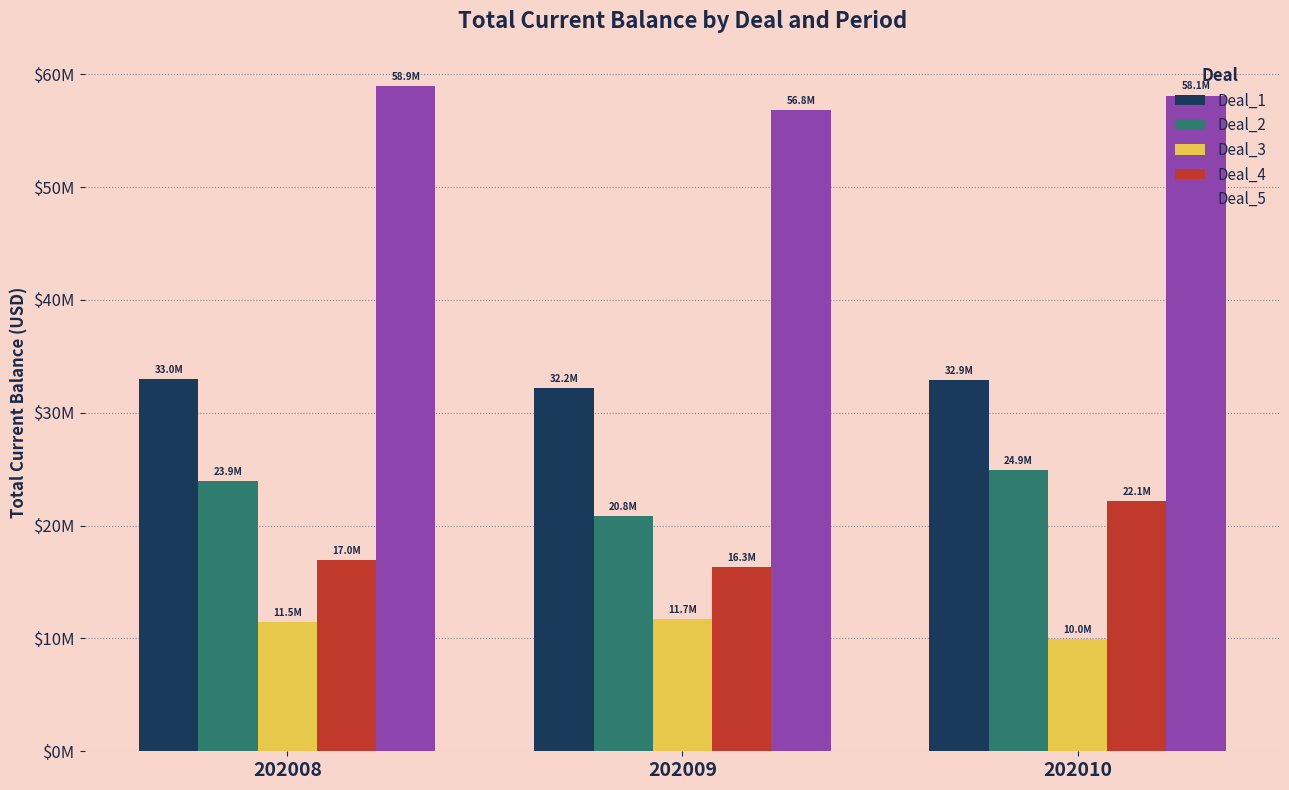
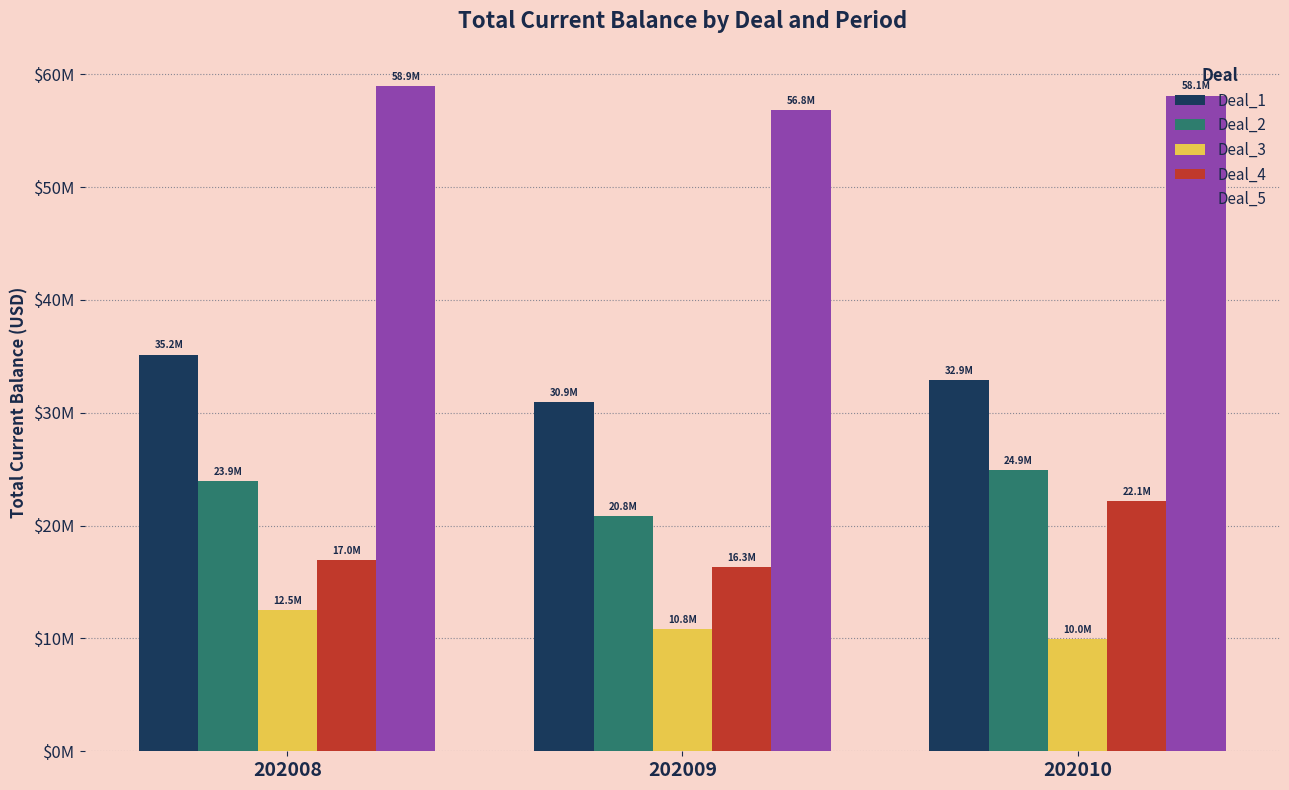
Deal_1, 202008: 33.0M -> 35.2M
Deal_3, 202008: 11.5M -> 12.5M
Deal_1, 202009: 32.2M -> 30.9M
Deal_3, 202009: 11.7M -> 10.8M
